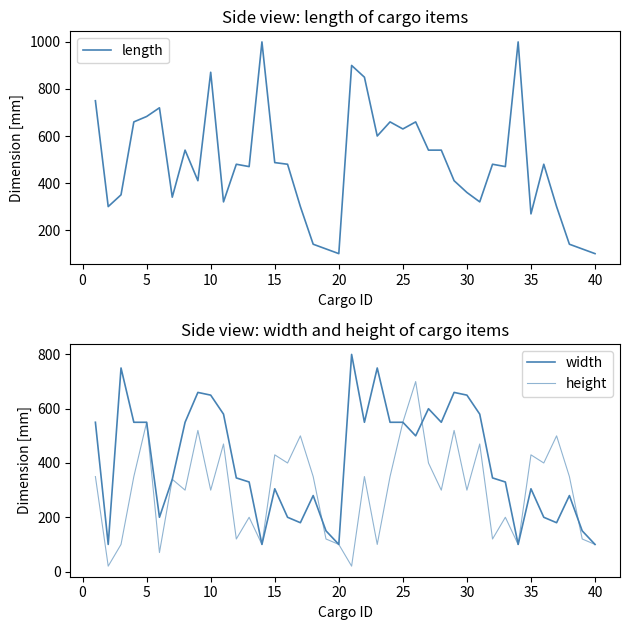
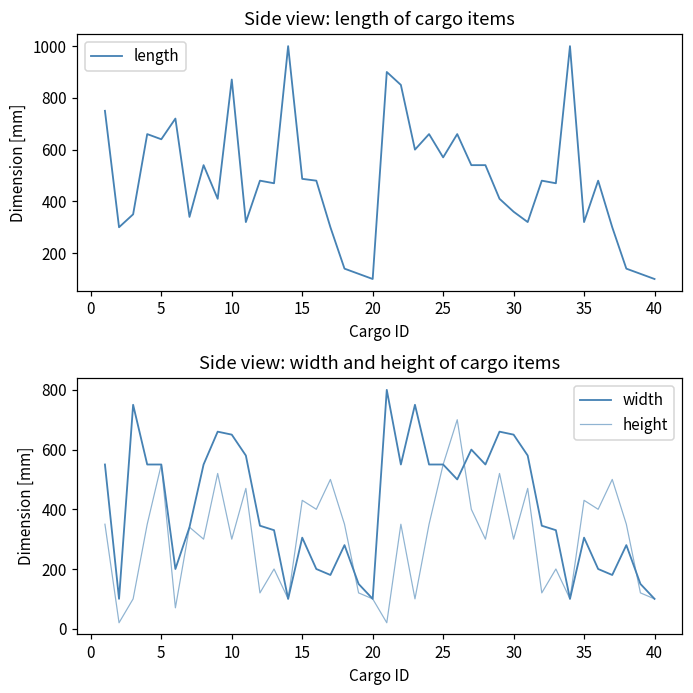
Side view: length of cargo items, 5: 680 -> 640
Side view: length of cargo items, 25: 630 -> 570
Side view: length of cargo items, 35: 270 -> 320
